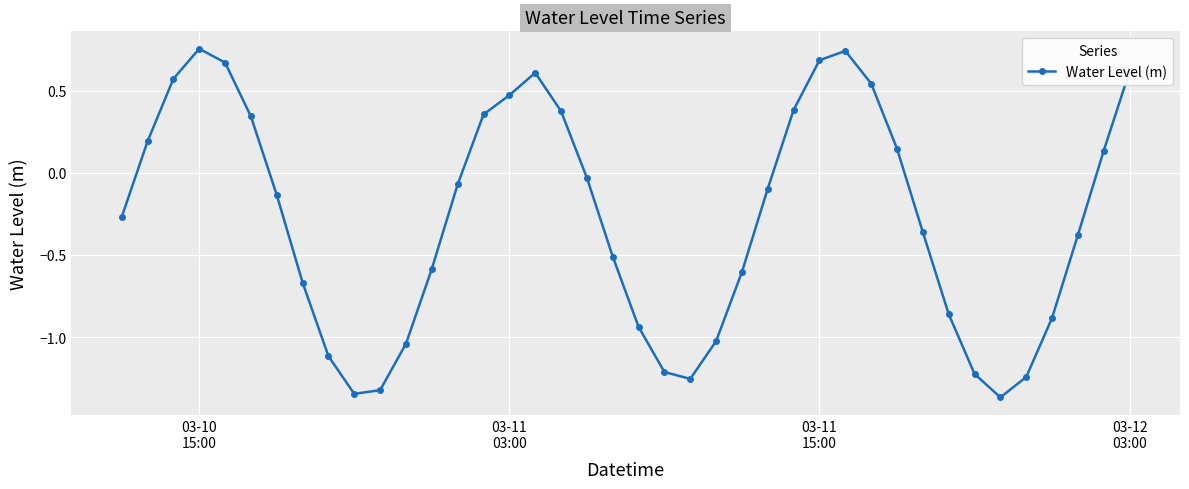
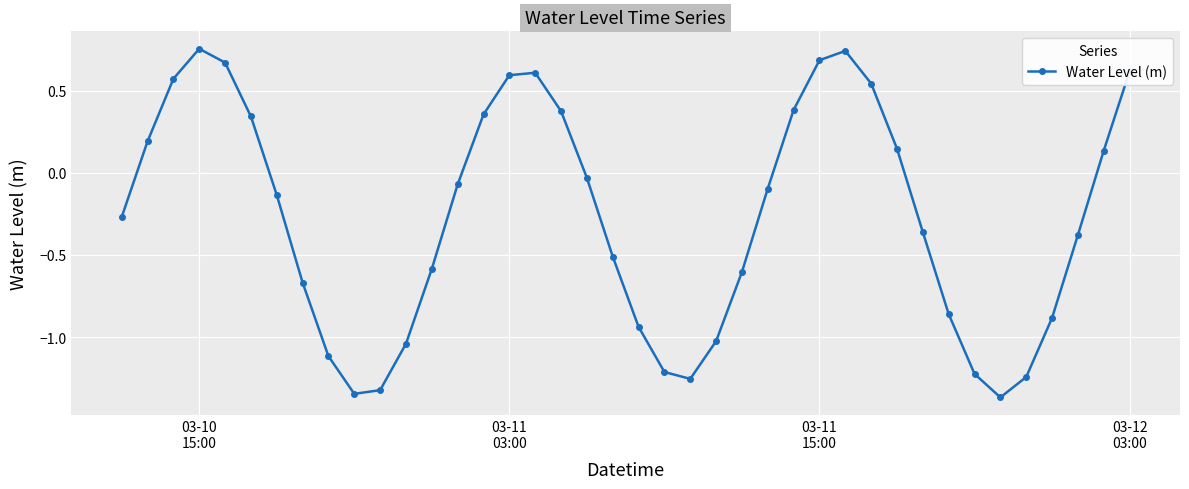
03-11 03:00: 0.47 -> 0.59
